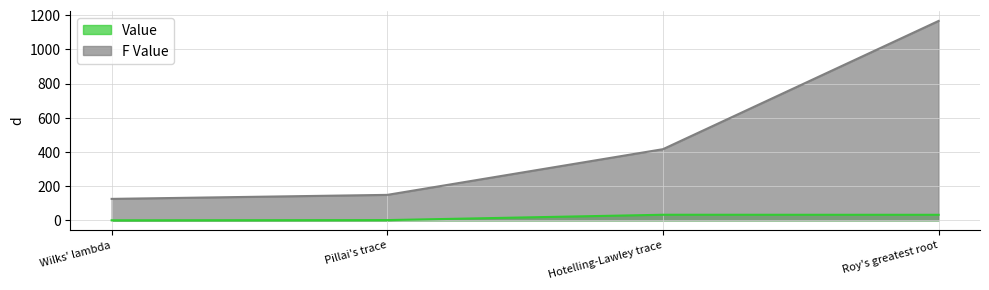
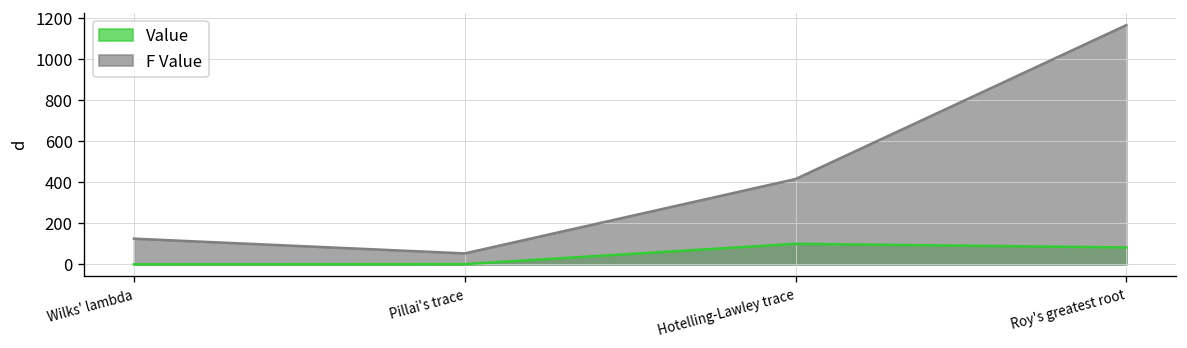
F Value, Pillai's trace: 150 -> 50
Value, Hotelling-Lawley trace: 30 -> 100
Value, Roy's greatest root: 30 -> 80
